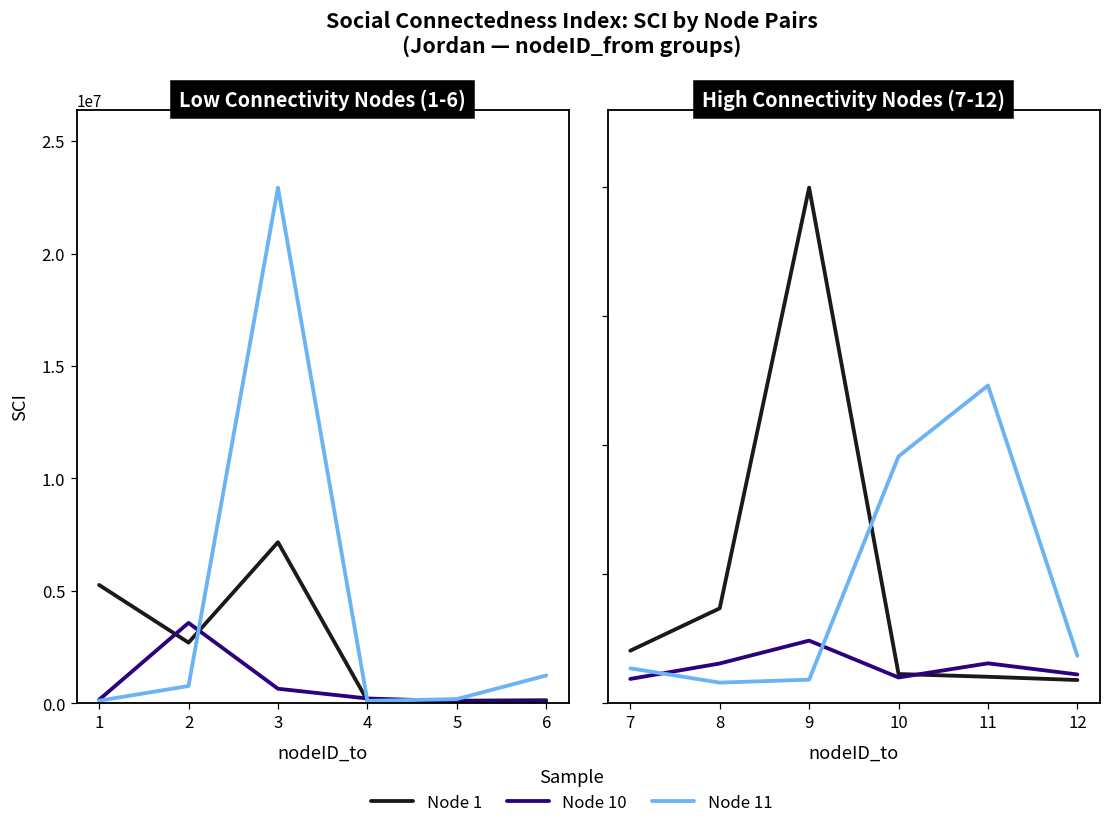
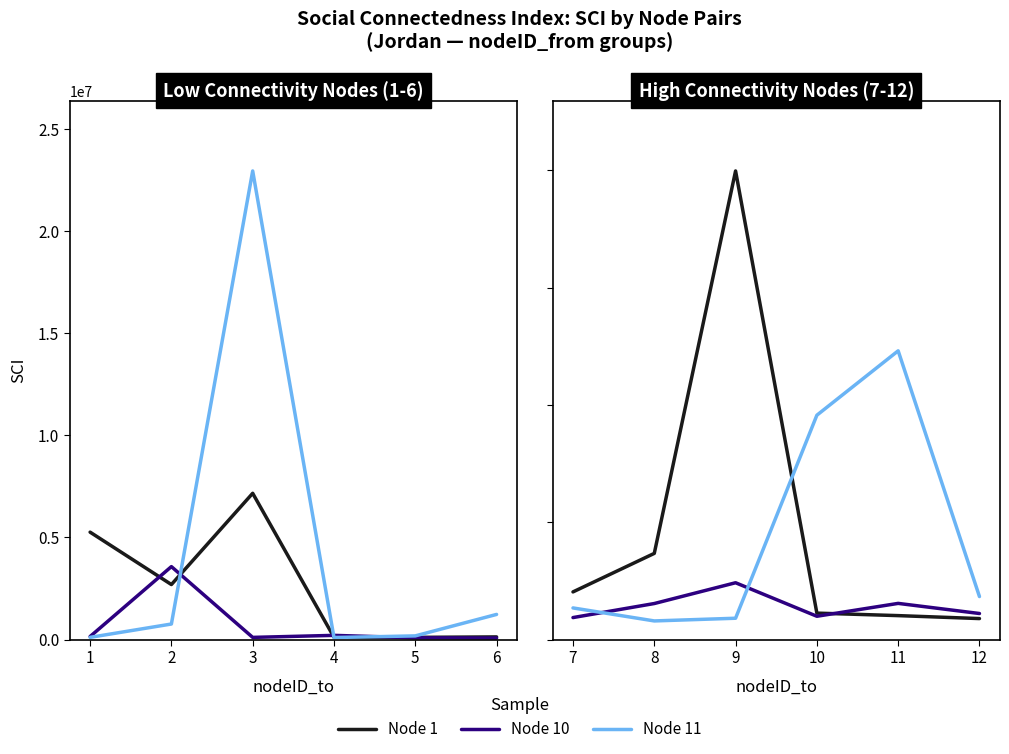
Low Connectivity Nodes (1-6), Node 10, 3: 600000 -> 100000
